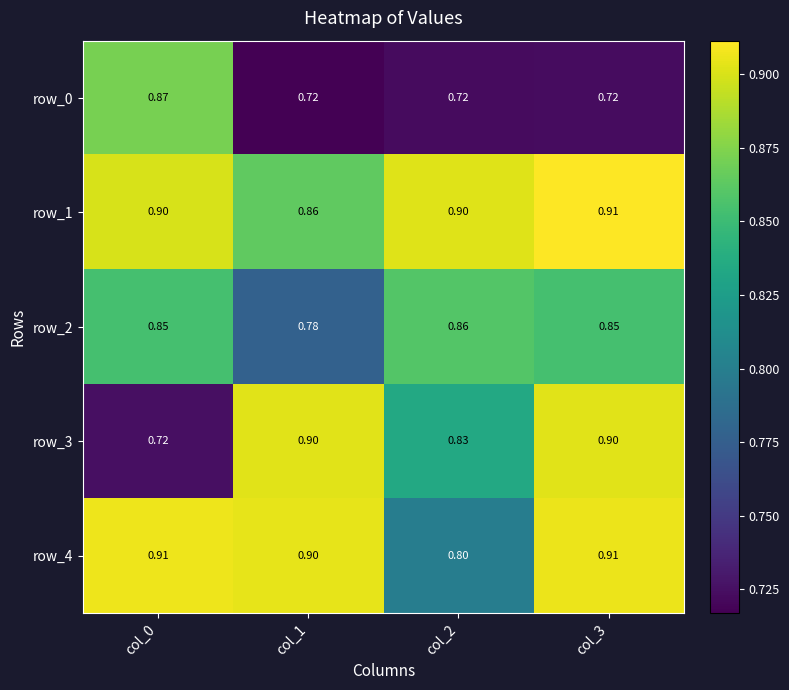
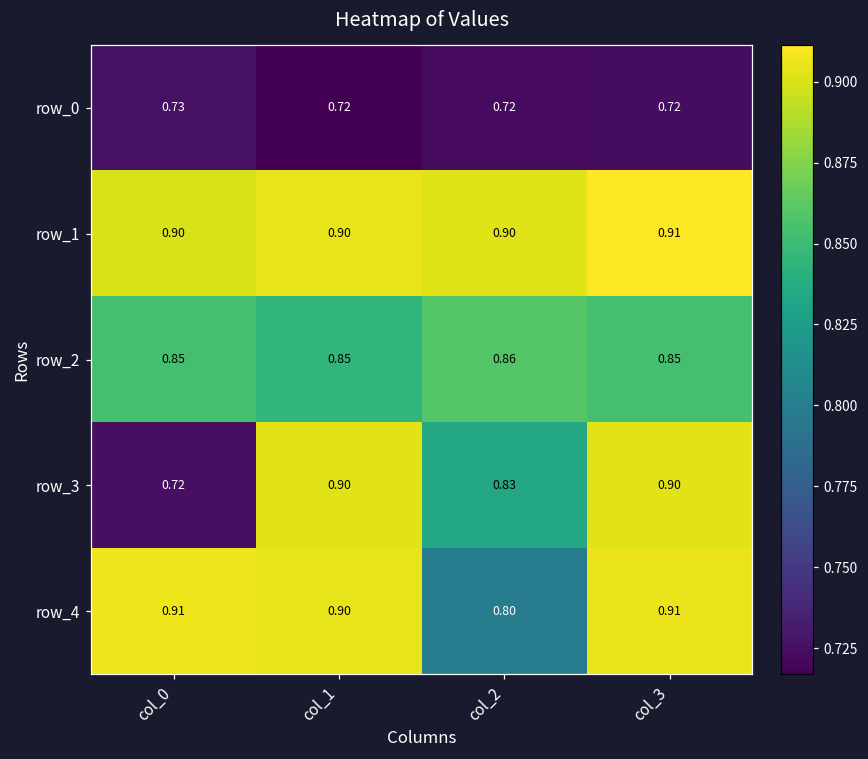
row_0, col_0: 0.87 -> 0.73
row_1, col_1: 0.86 -> 0.90
row_2, col_1: 0.78 -> 0.85
